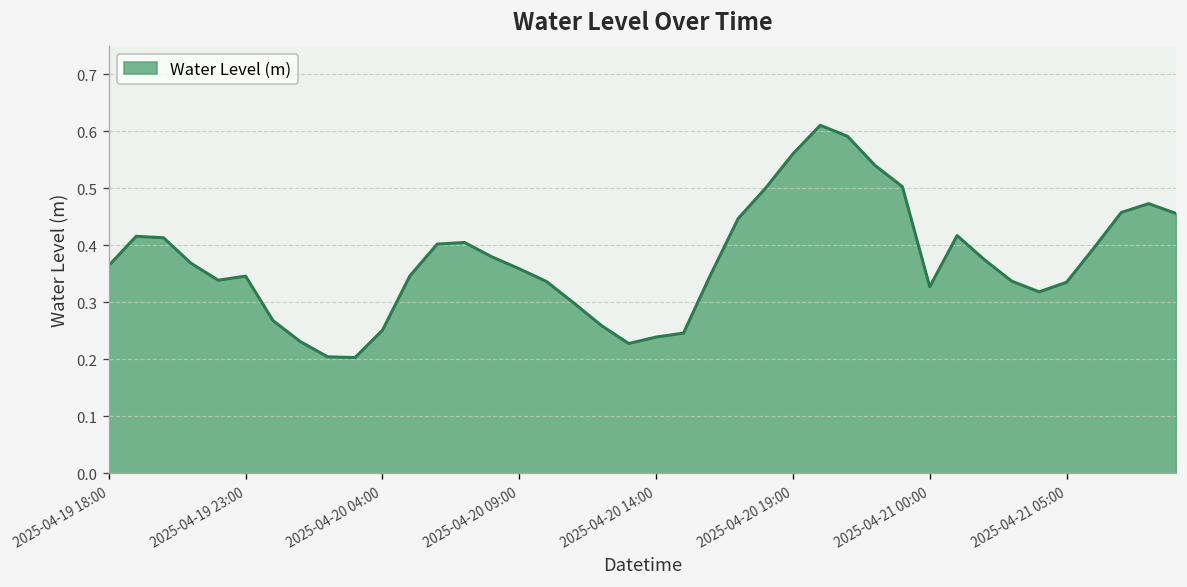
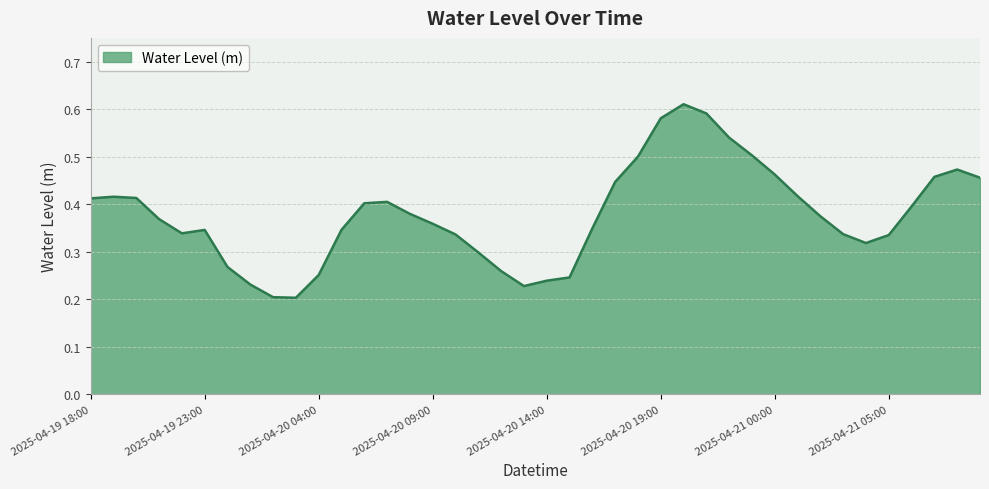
2025-04-19 18:00: 0.36 -> 0.41
2025-04-20 19:00: 0.56 -> 0.58
2025-04-21 00:00: 0.33 -> 0.46
